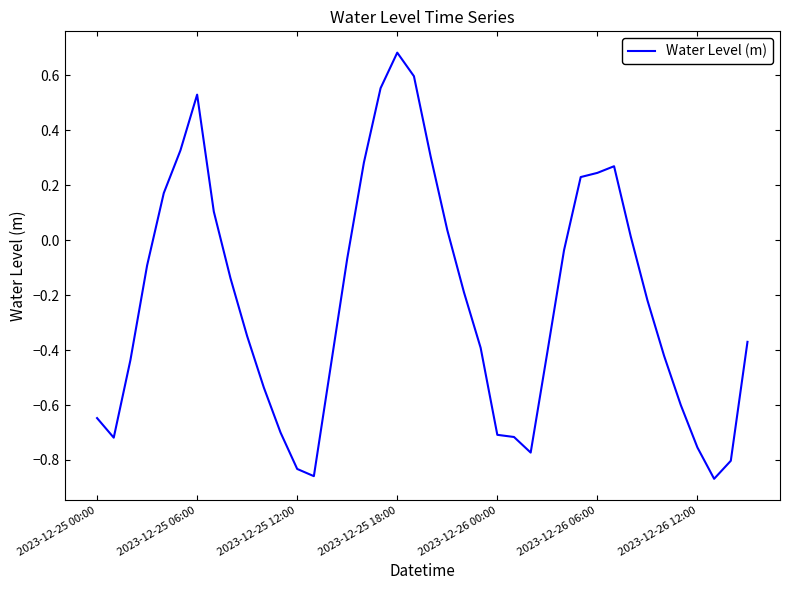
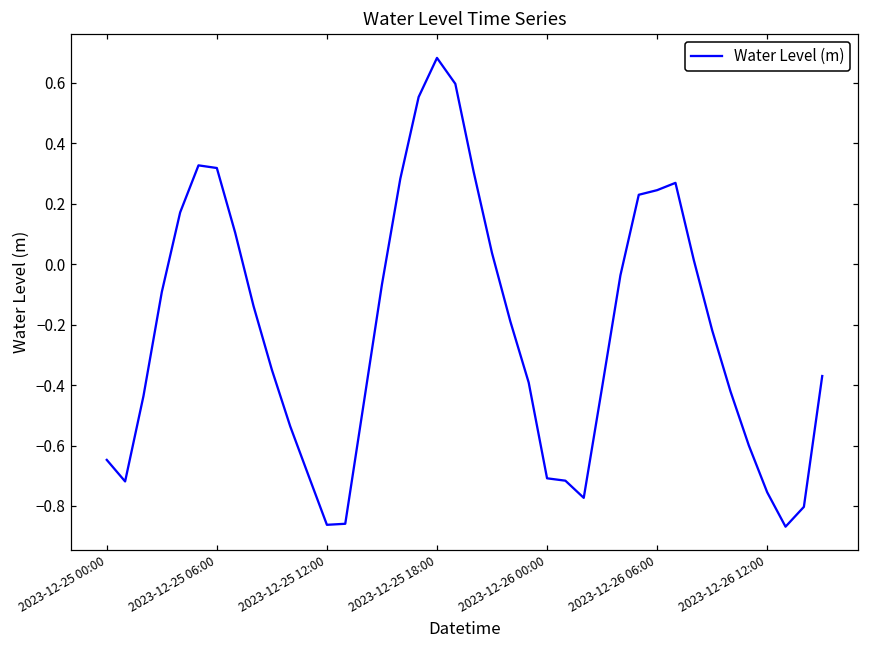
2023-12-25 06:00: 0.53 -> 0.32
2023-12-25 12:00: -0.83 -> -0.86
